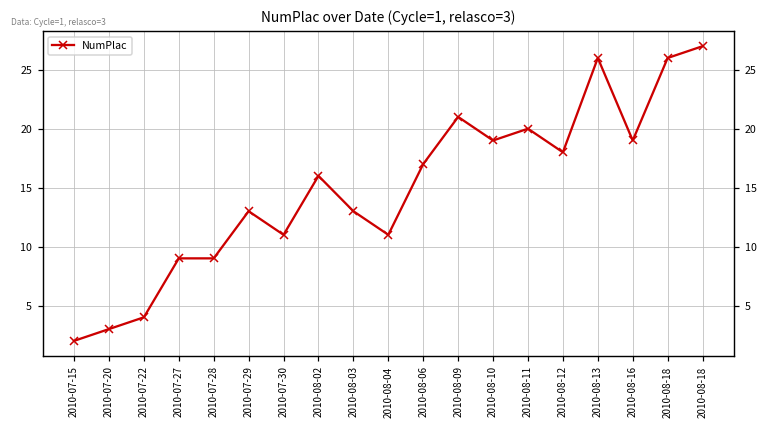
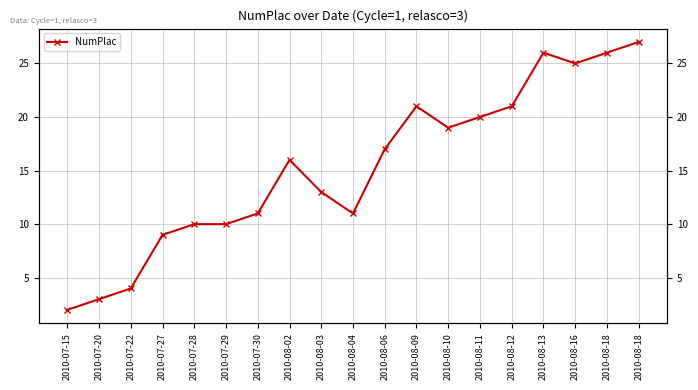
2010-07-28: 9 -> 10
2010-07-29: 13 -> 10
2010-08-12: 18 -> 21
2010-08-16: 19 -> 25
